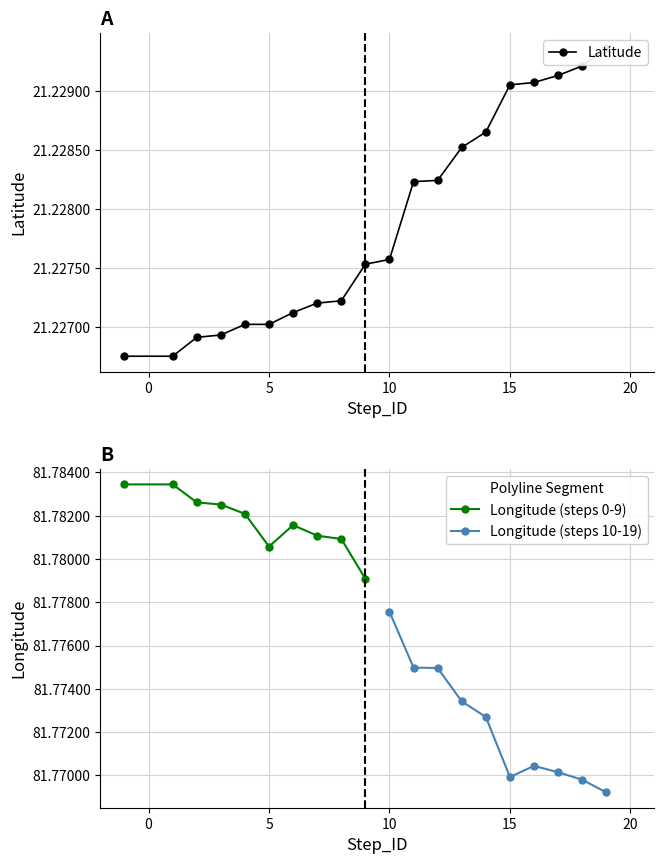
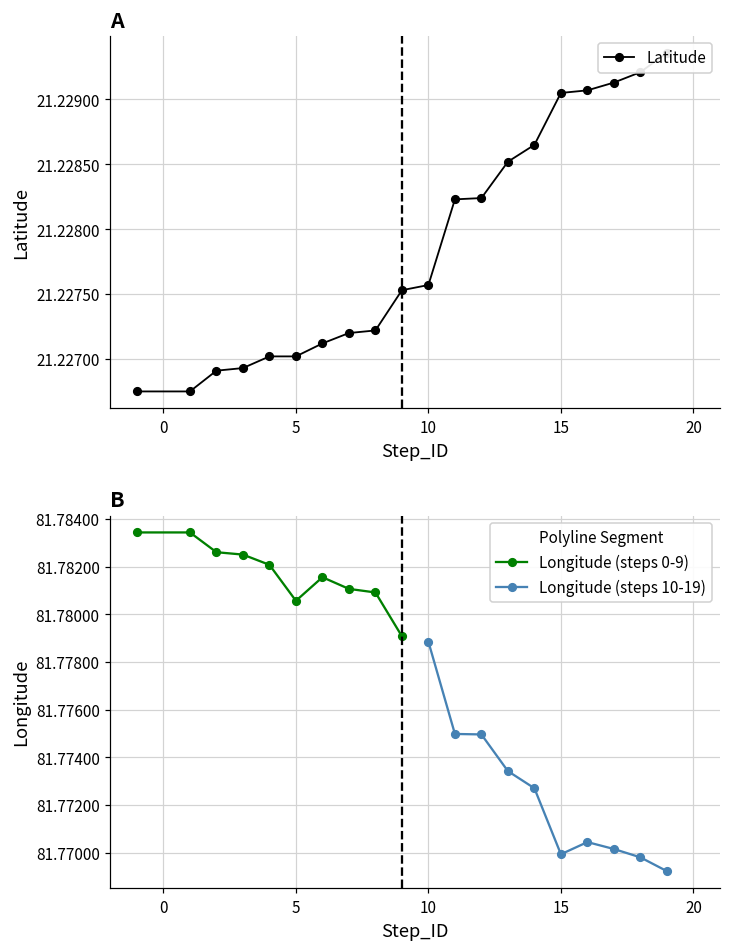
B, Longitude (steps 10-19), 10: 81.7776 -> 81.7789
